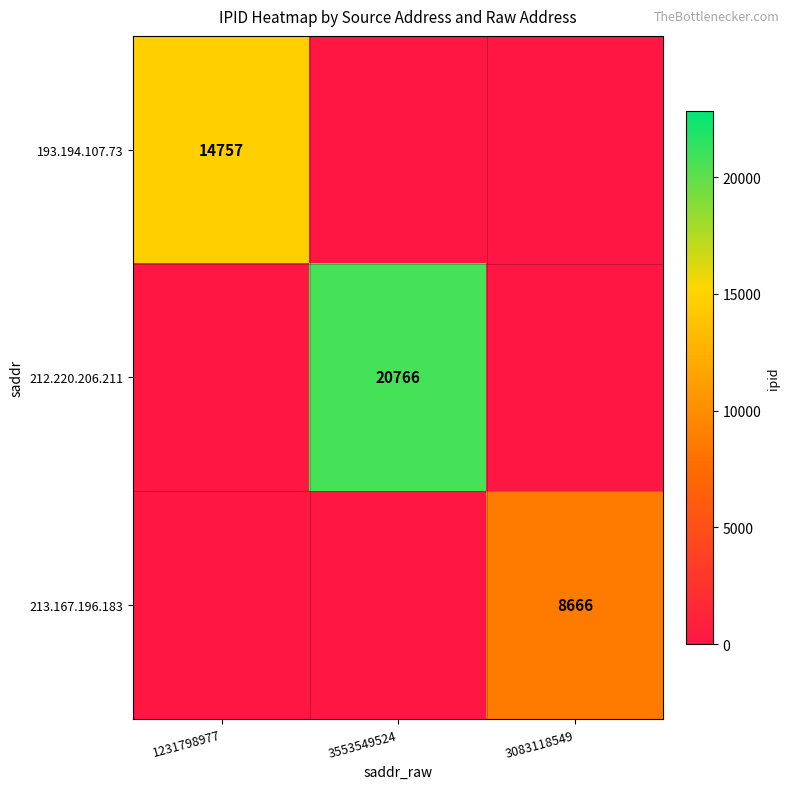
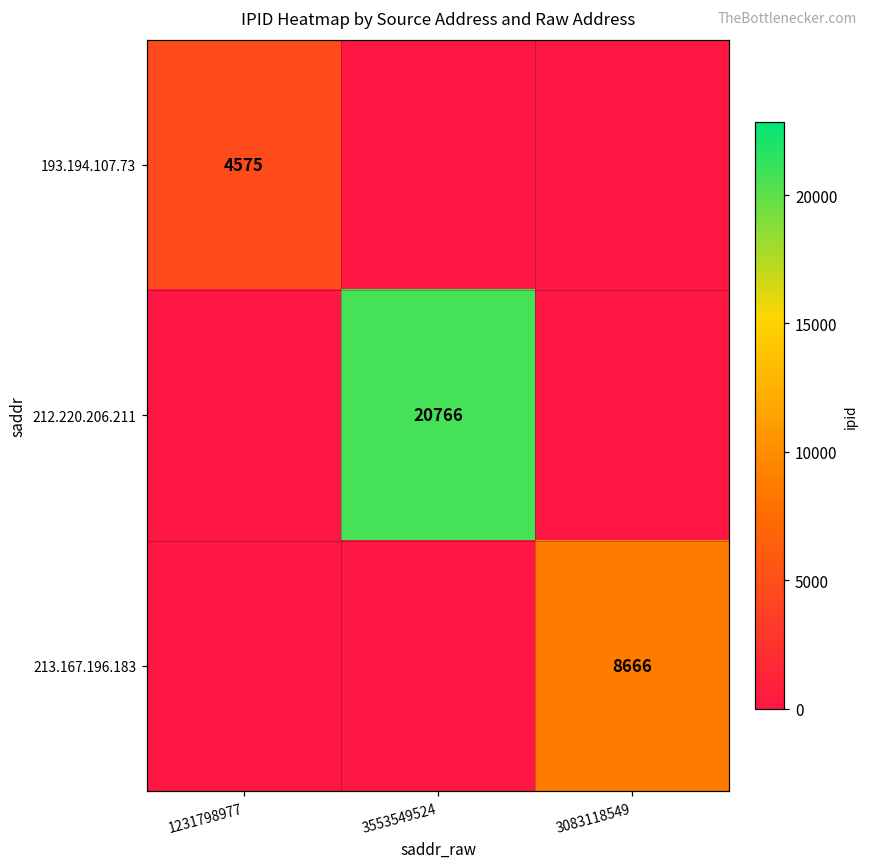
193.194.107.73, 1231798977: 14757 -> 4575
